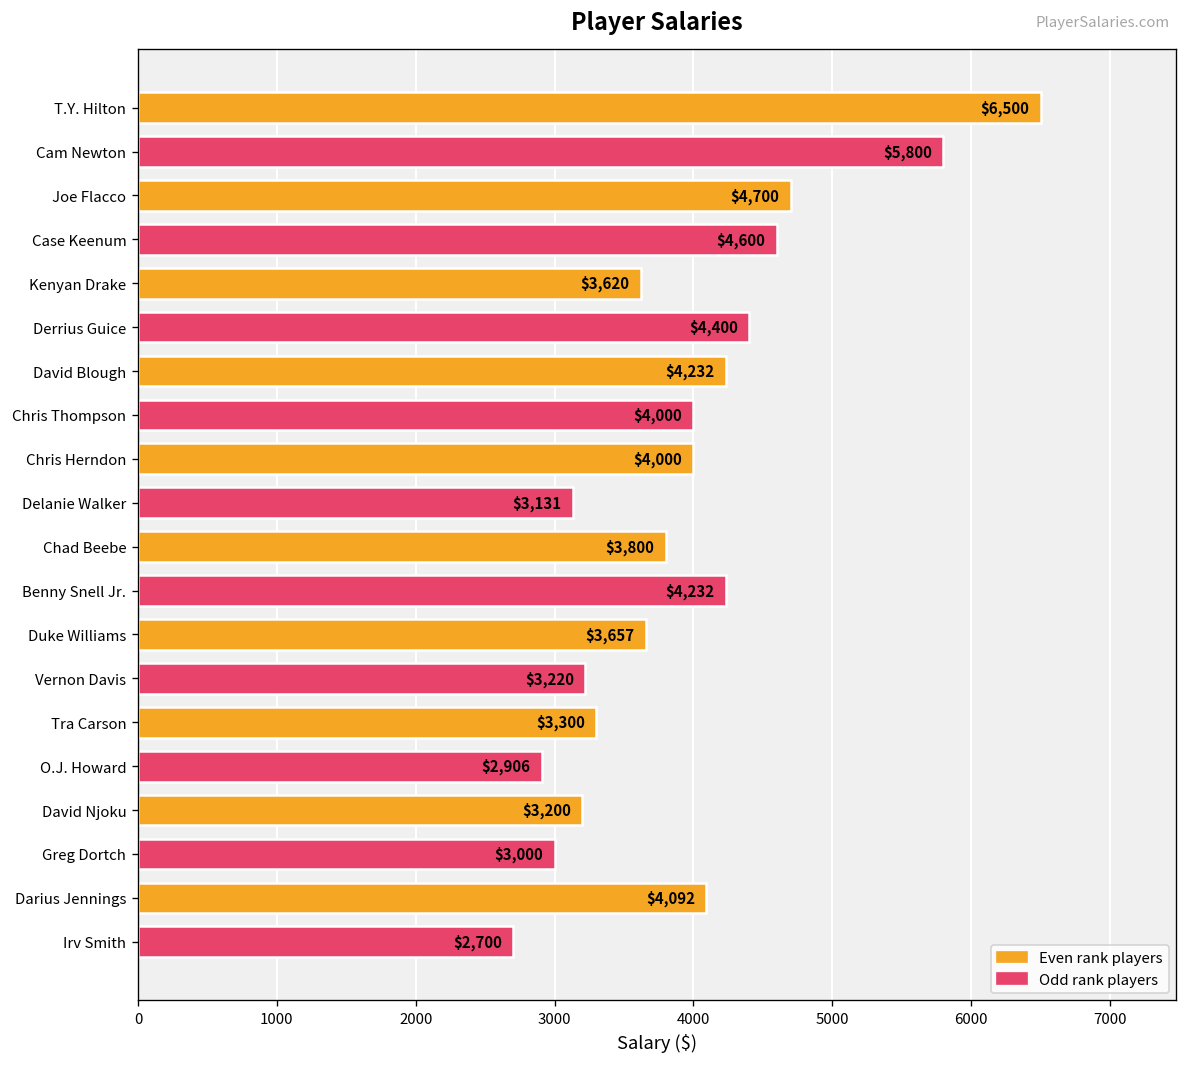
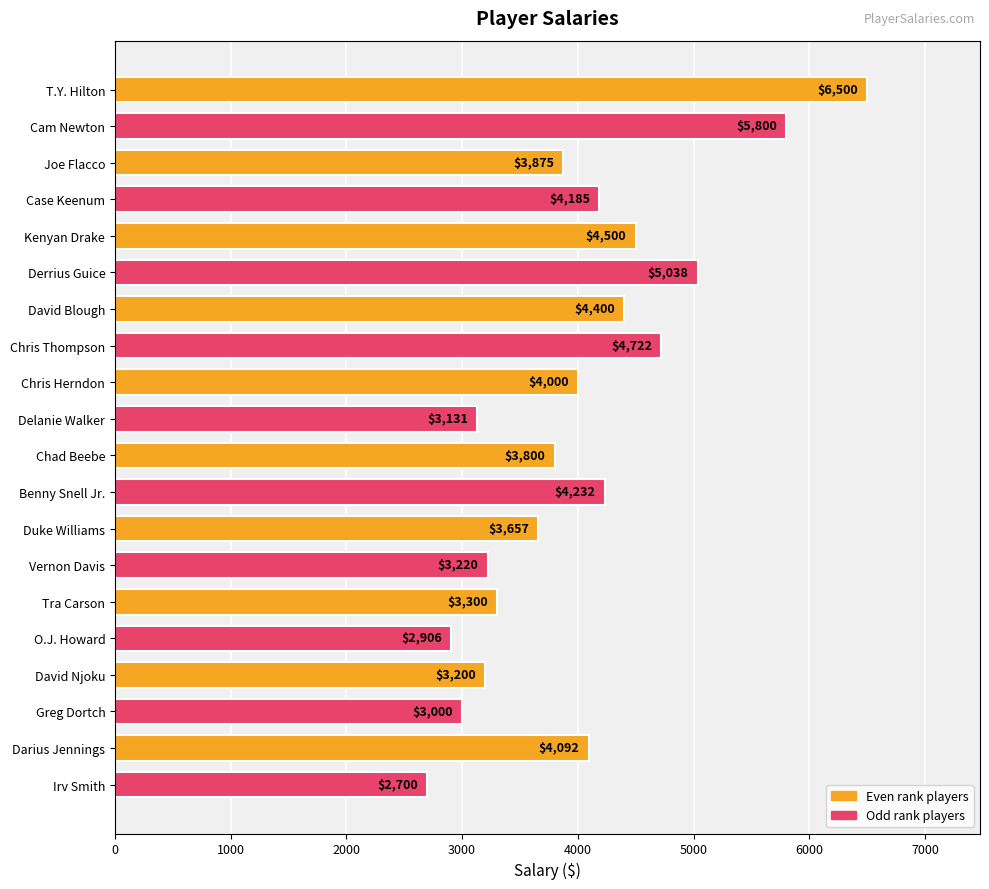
Joe Flacco: $4,700 -> $3,875
Case Keenum: $4,600 -> $4,185
Kenyan Drake: $3,620 -> $4,500
Derrius Guice: $4,400 -> $5,038
David Blough: $4,232 -> $4,400
Chris Thompson: $4,000 -> $4,722
